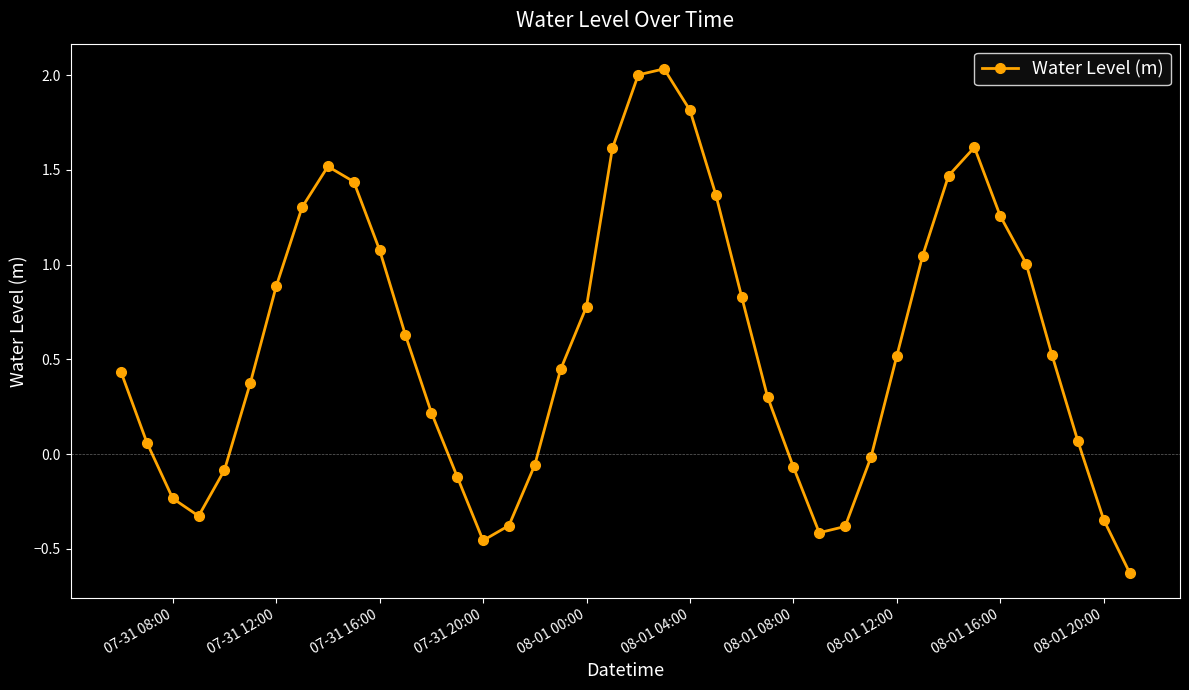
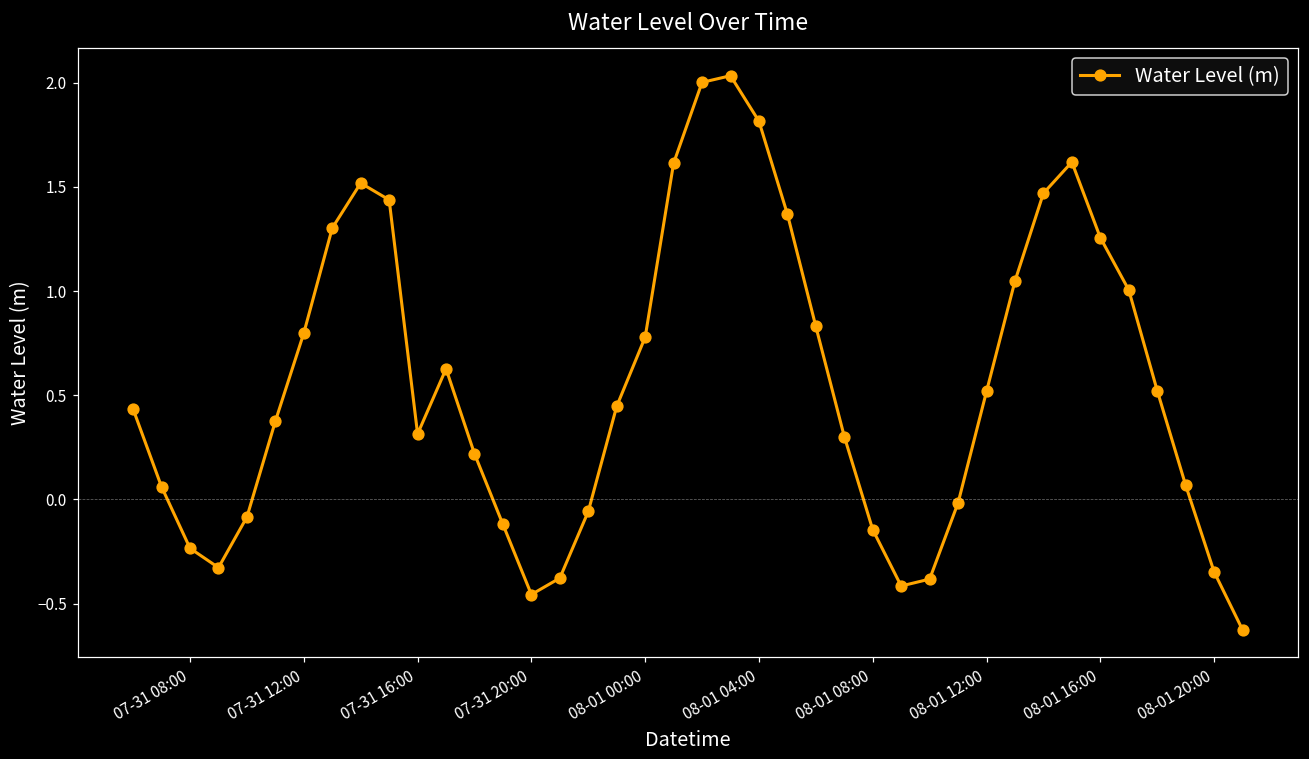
07-31 12:00: 0.89 -> 0.80
07-31 16:00: 1.08 -> 0.31
08-01 08:00: -0.07 -> -0.14
